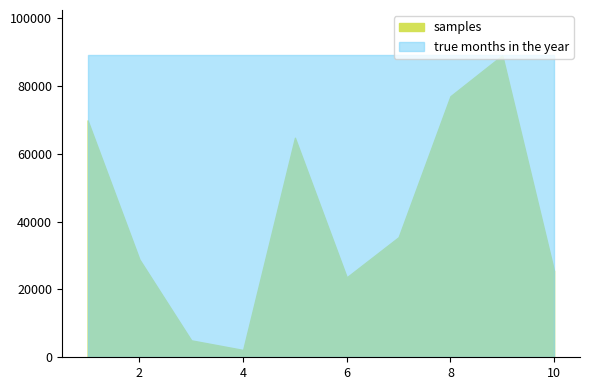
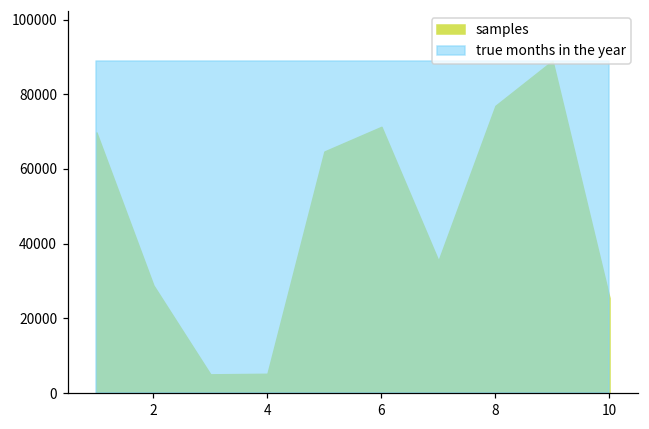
samples, 4: 2000 -> 5000
samples, 6: 24000 -> 71000
